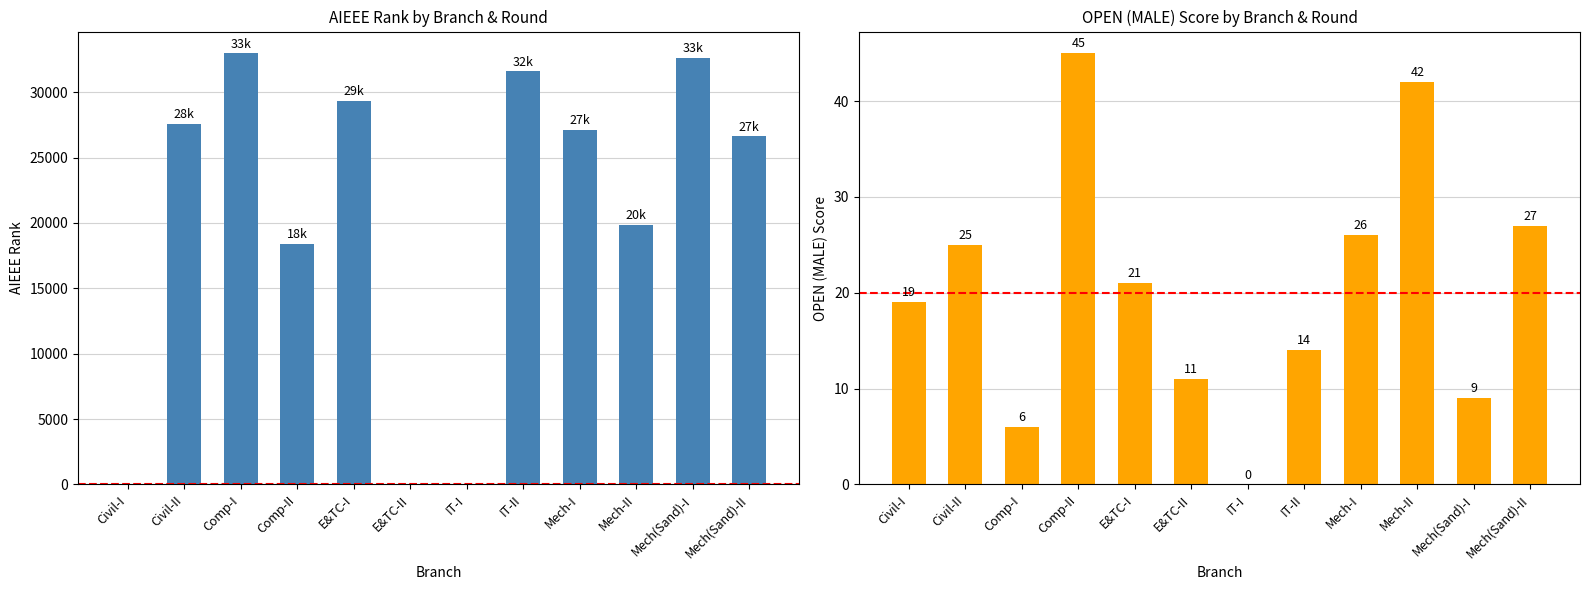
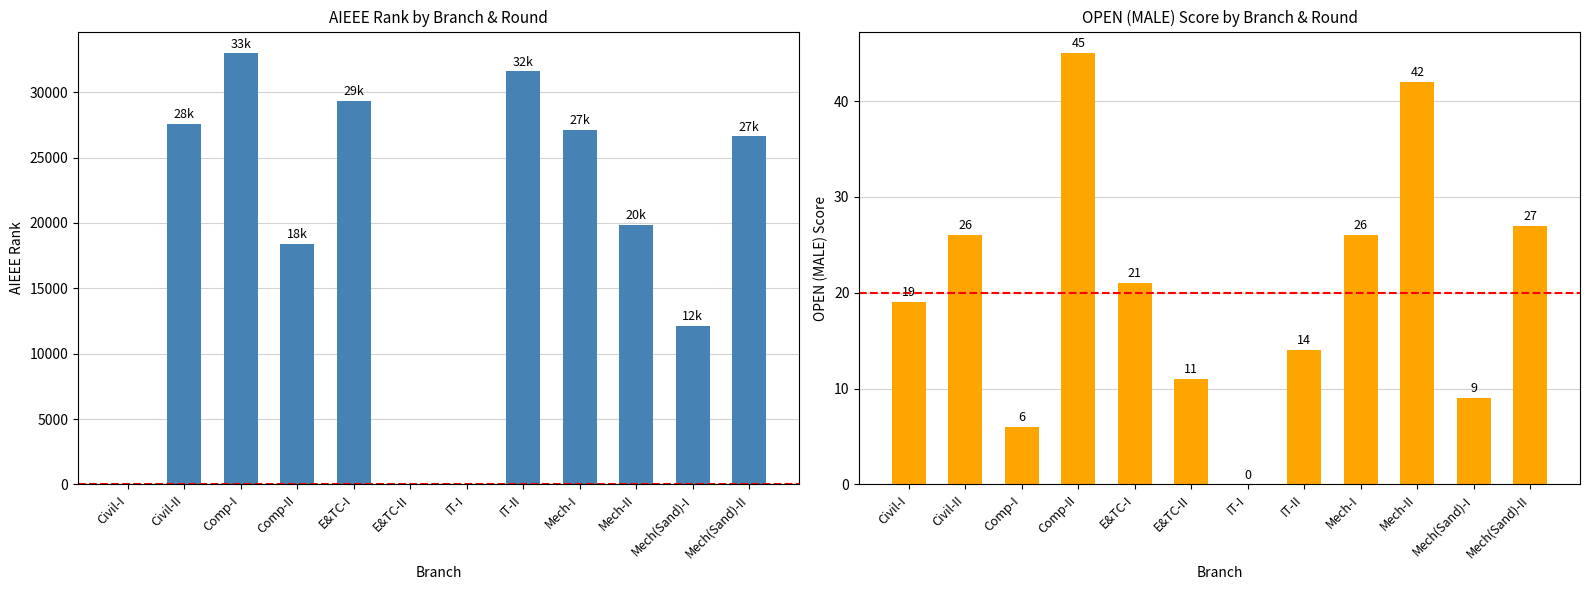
AIEEE Rank by Branch & Round, Mech(Sand)-I: 33k -> 12k
OPEN (MALE) Score by Branch & Round, Civil-II: 25 -> 26
